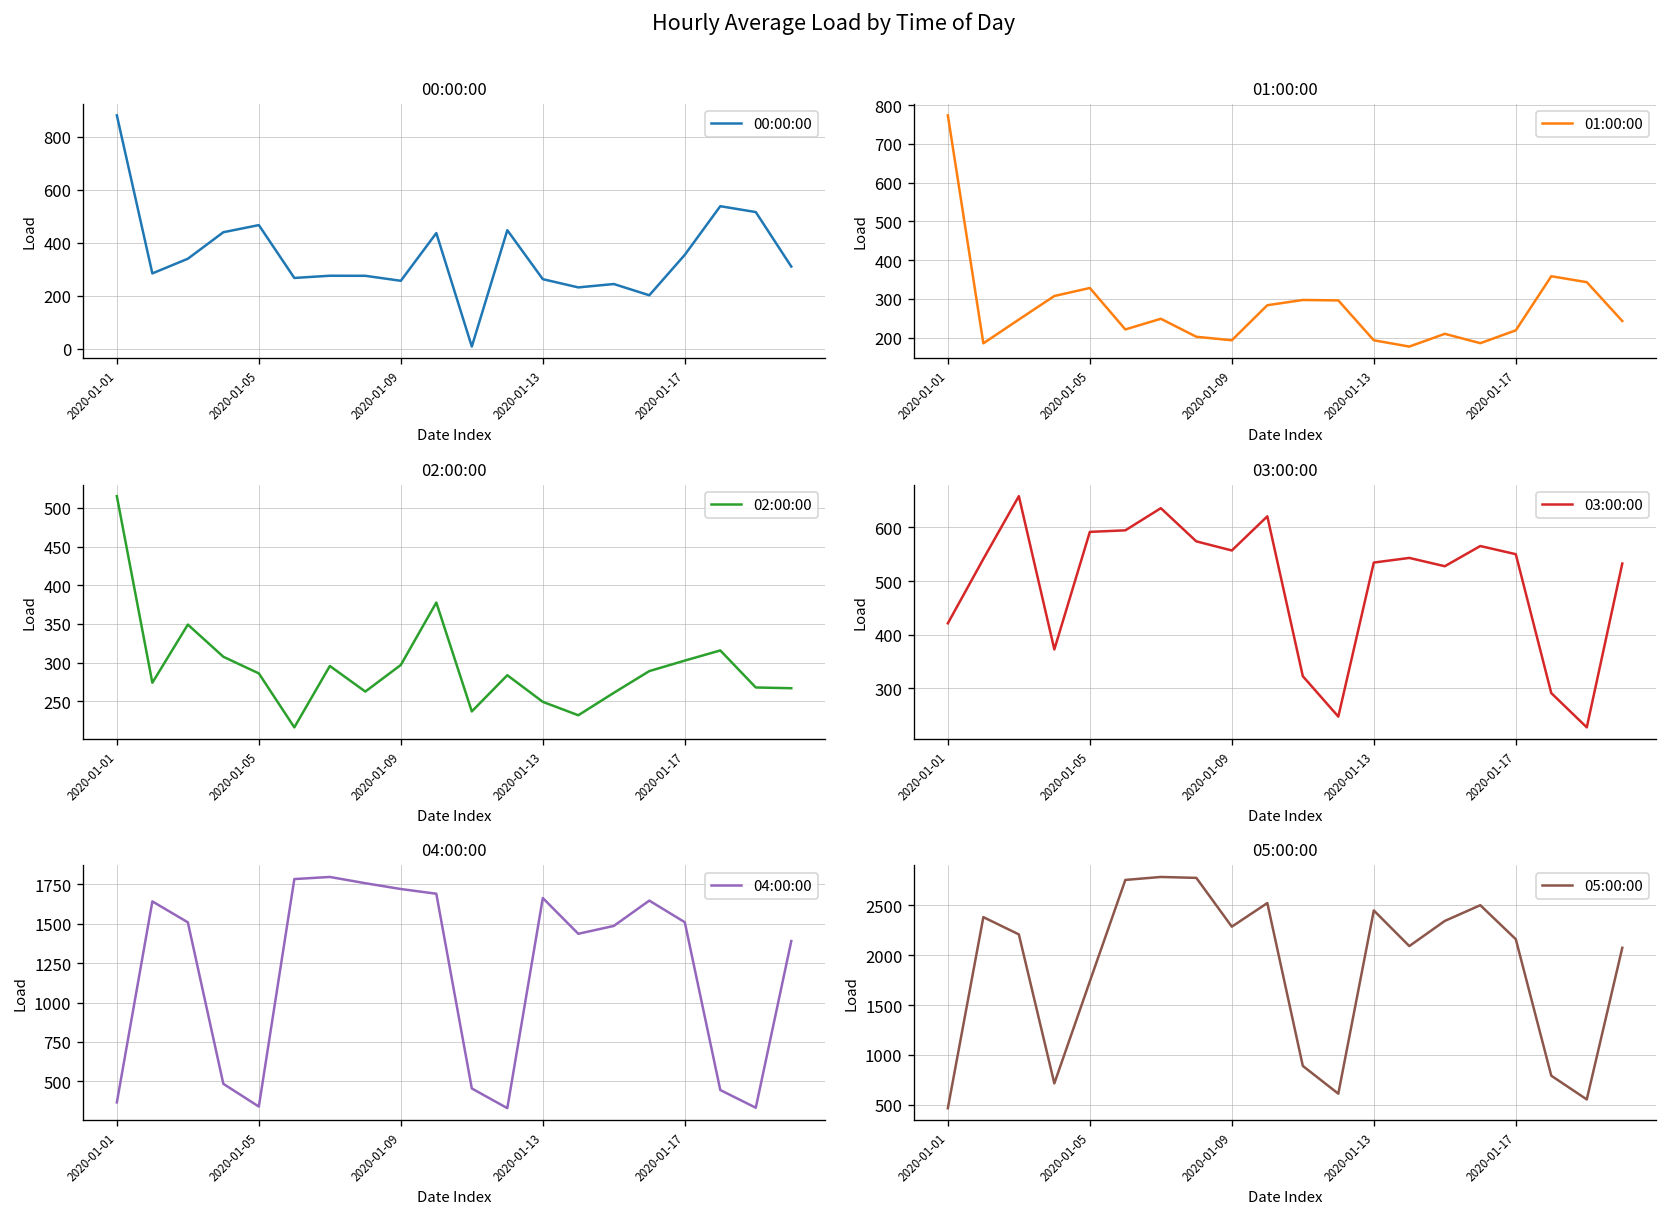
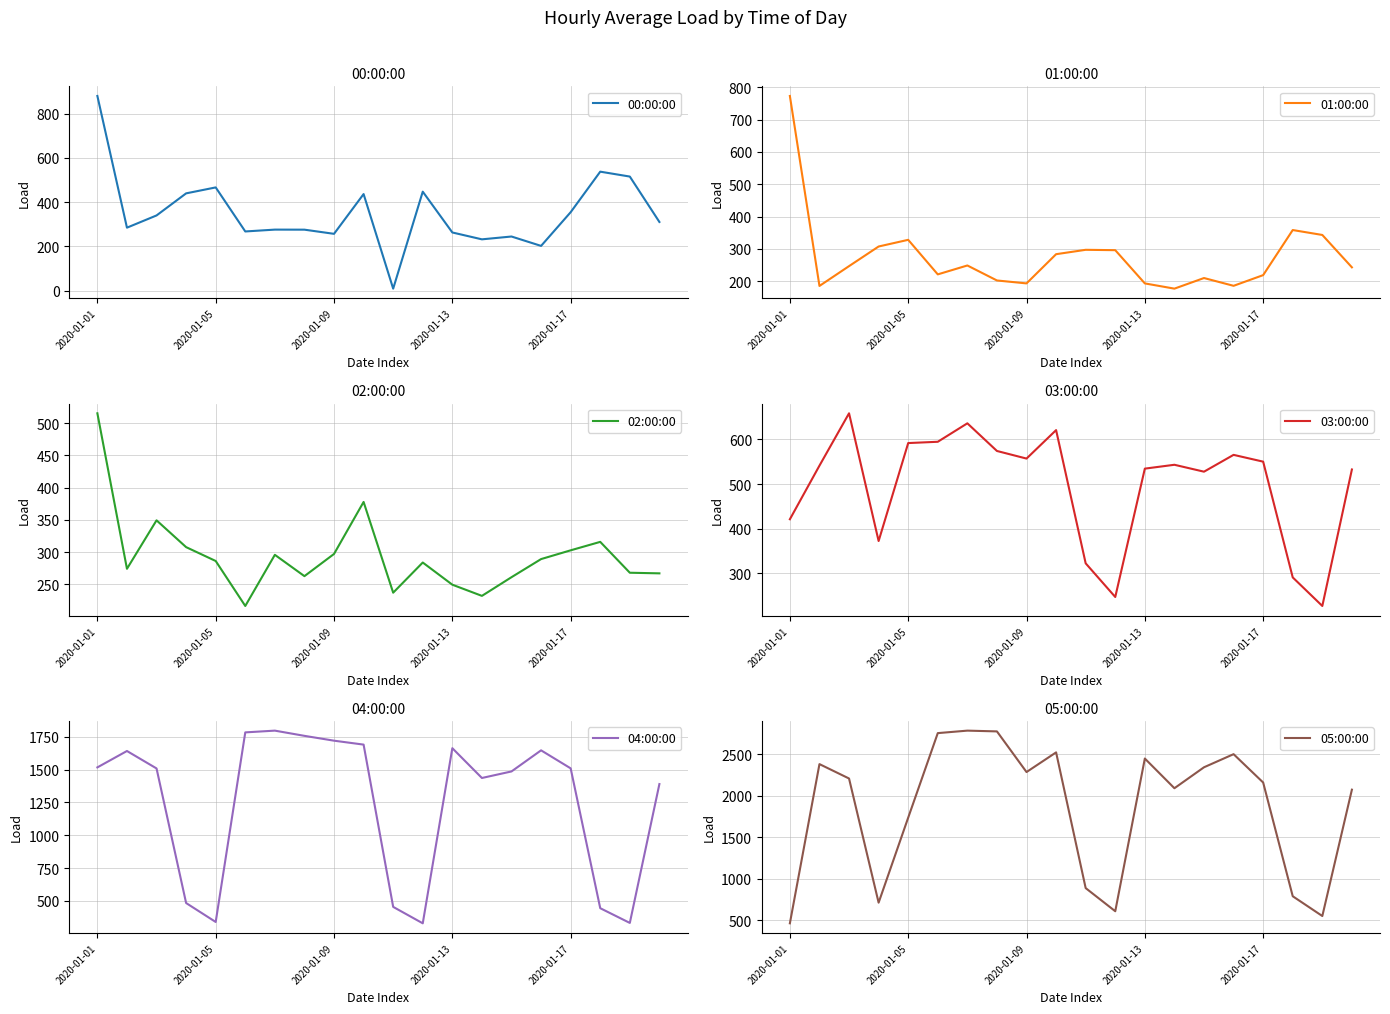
04:00:00, 2020-01-01: 370 -> 1520
